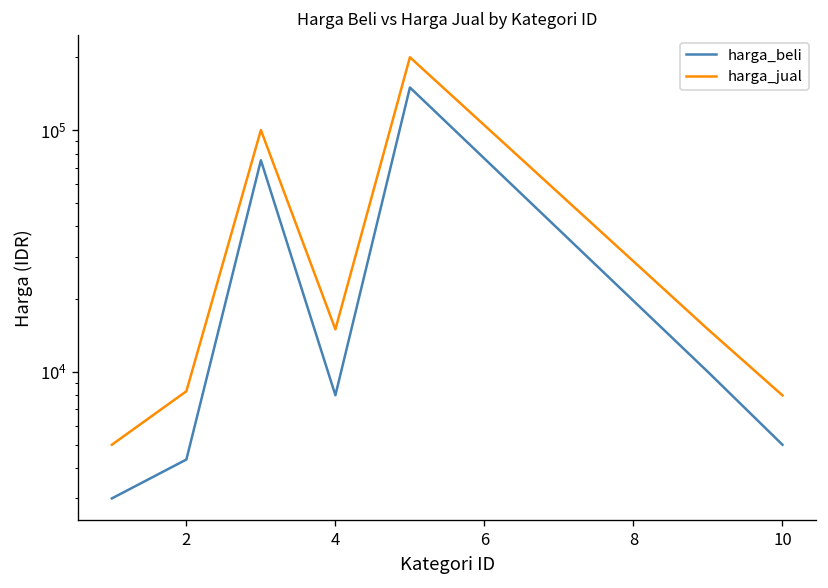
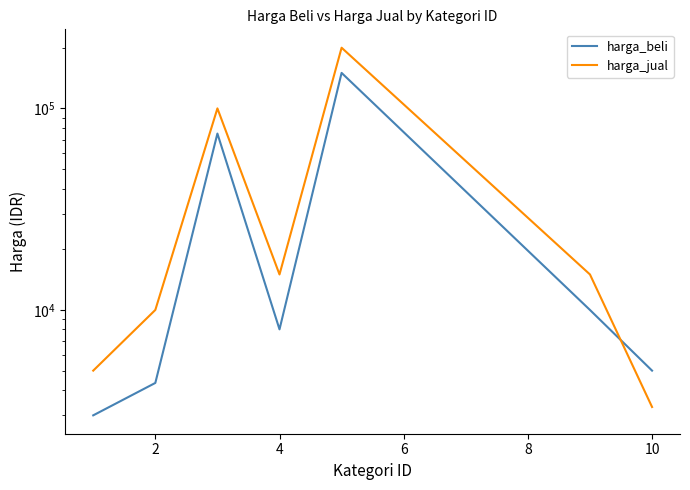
harga_jual, 2: 8300 -> 10000
harga_jual, 10: 8000 -> 3300
